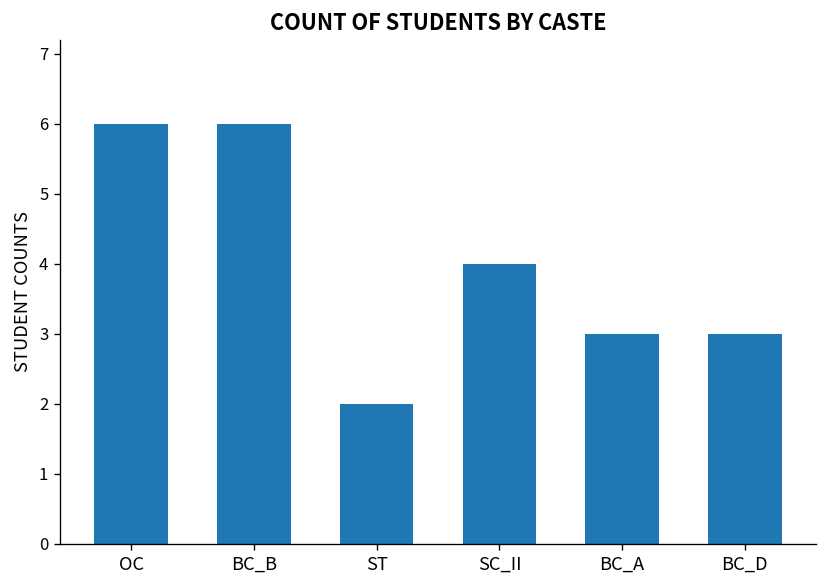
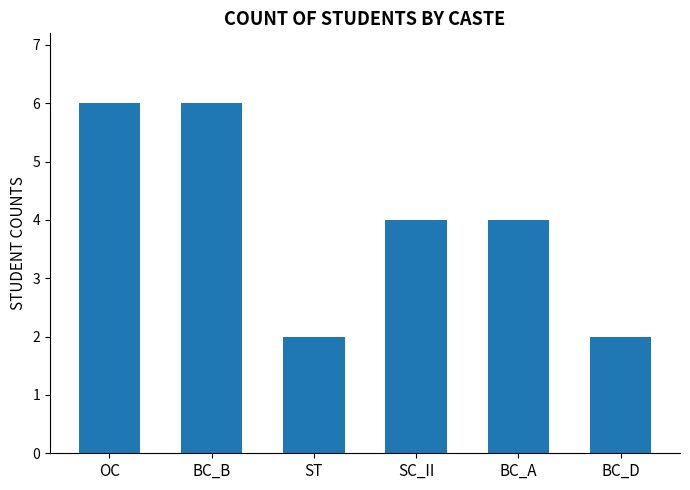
BC_A: 3 -> 4
BC_D: 3 -> 2
